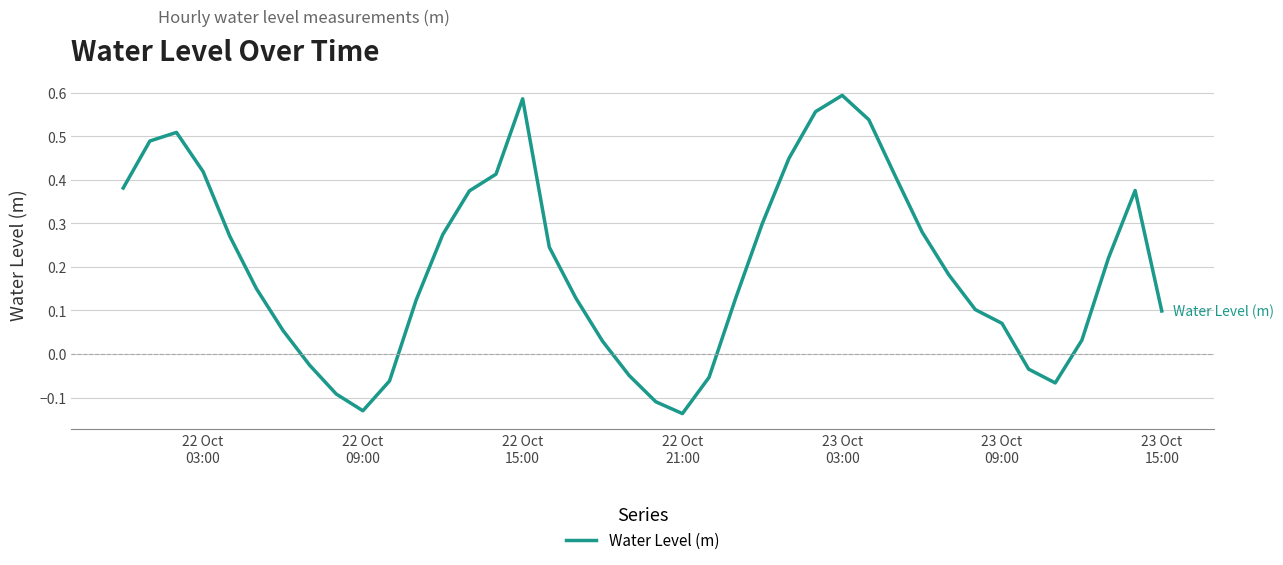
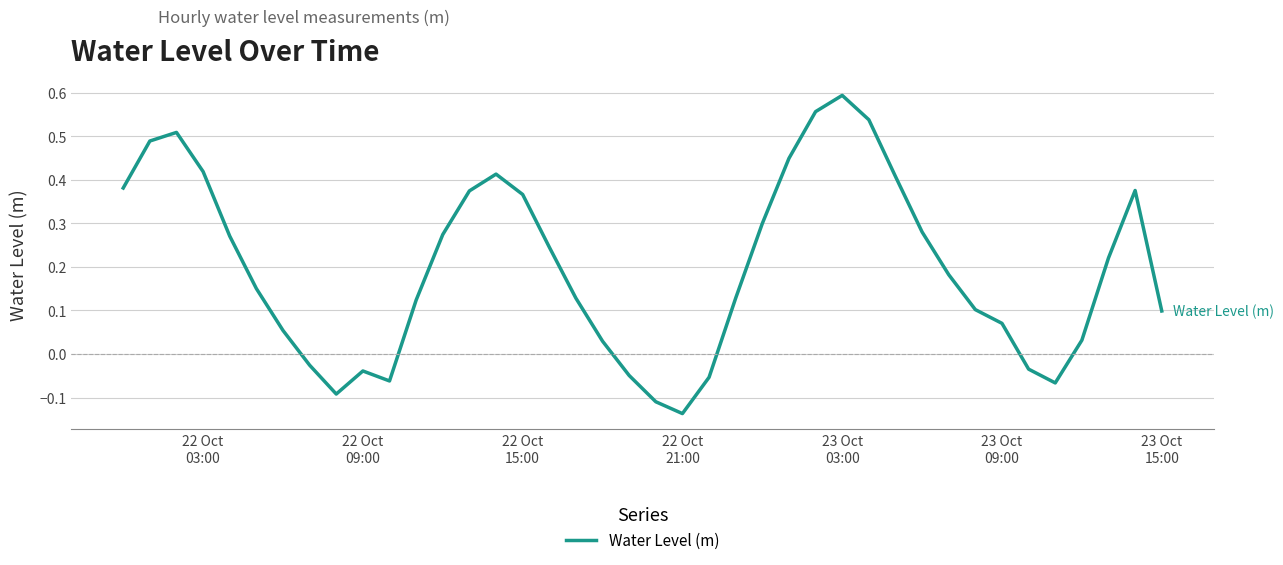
22 Oct 09:00: -0.13 -> -0.04
22 Oct 15:00: 0.59 -> 0.37
